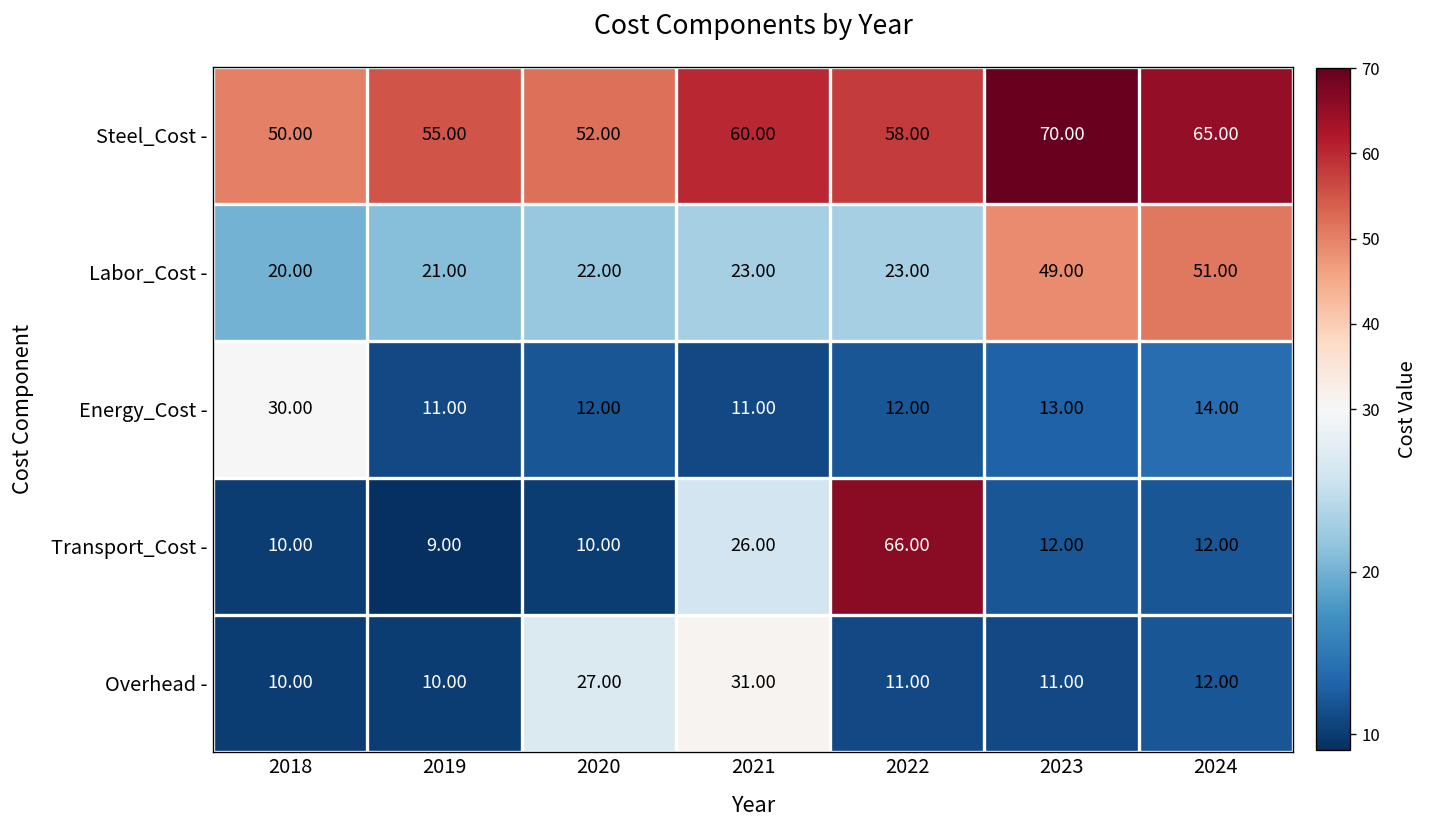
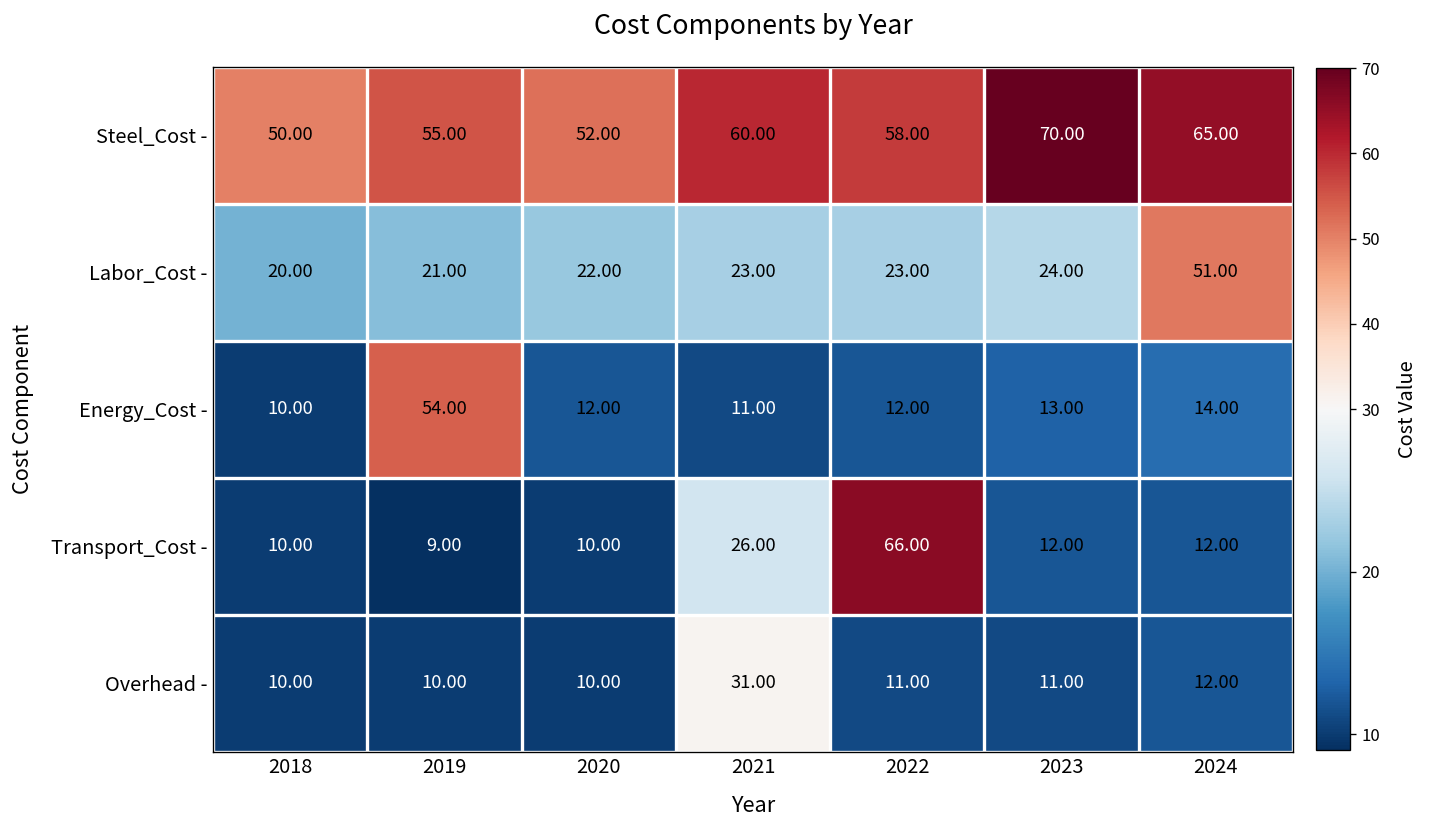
Labor_Cost -, 2023: 49.00 -> 24.00
Energy_Cost -, 2018: 30.00 -> 10.00
Energy_Cost -, 2019: 11.00 -> 54.00
Overhead -, 2020: 27.00 -> 10.00
